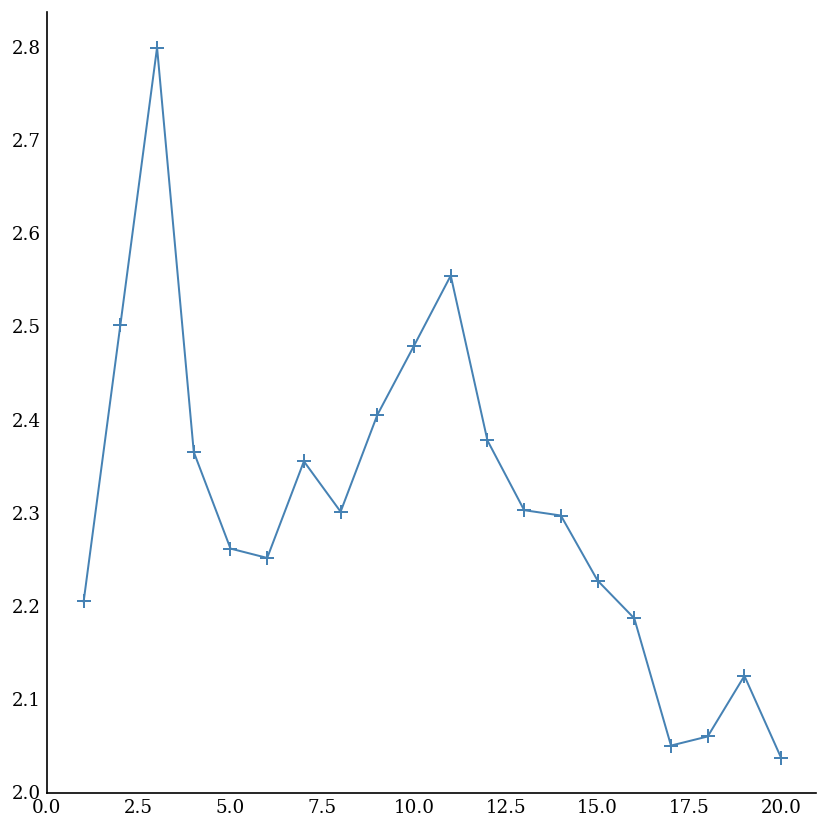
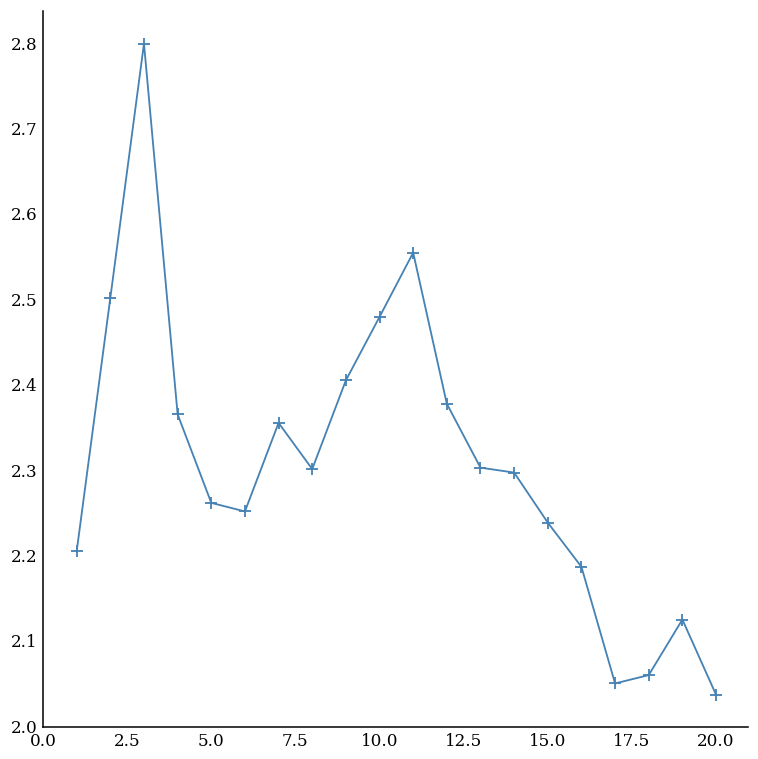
15.0: 2.23 -> 2.24
